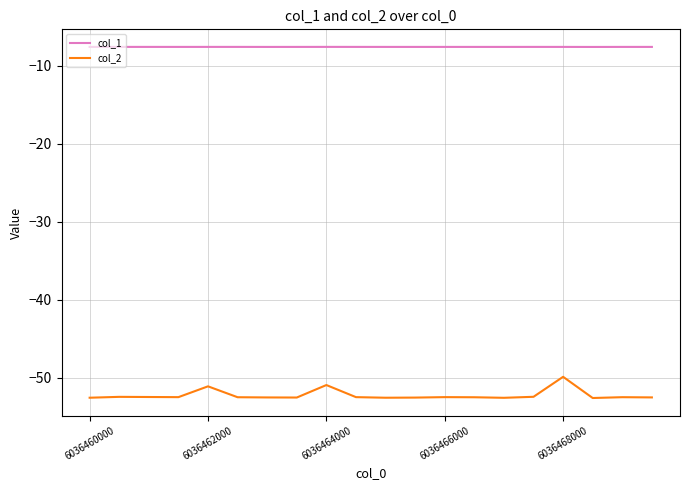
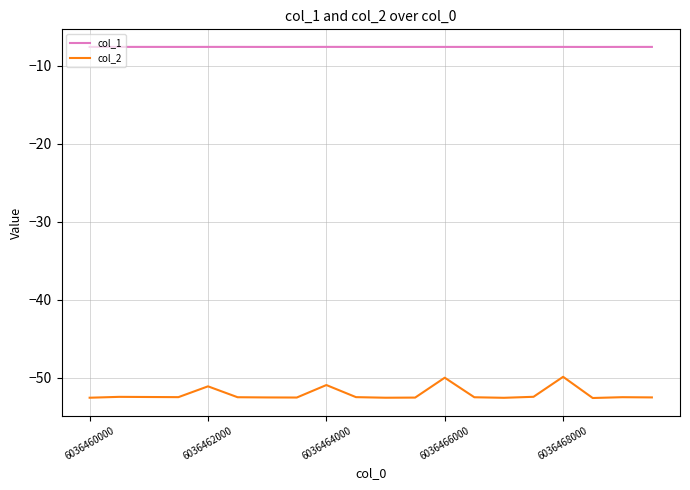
col_2, 6036466000: -52 -> -50
